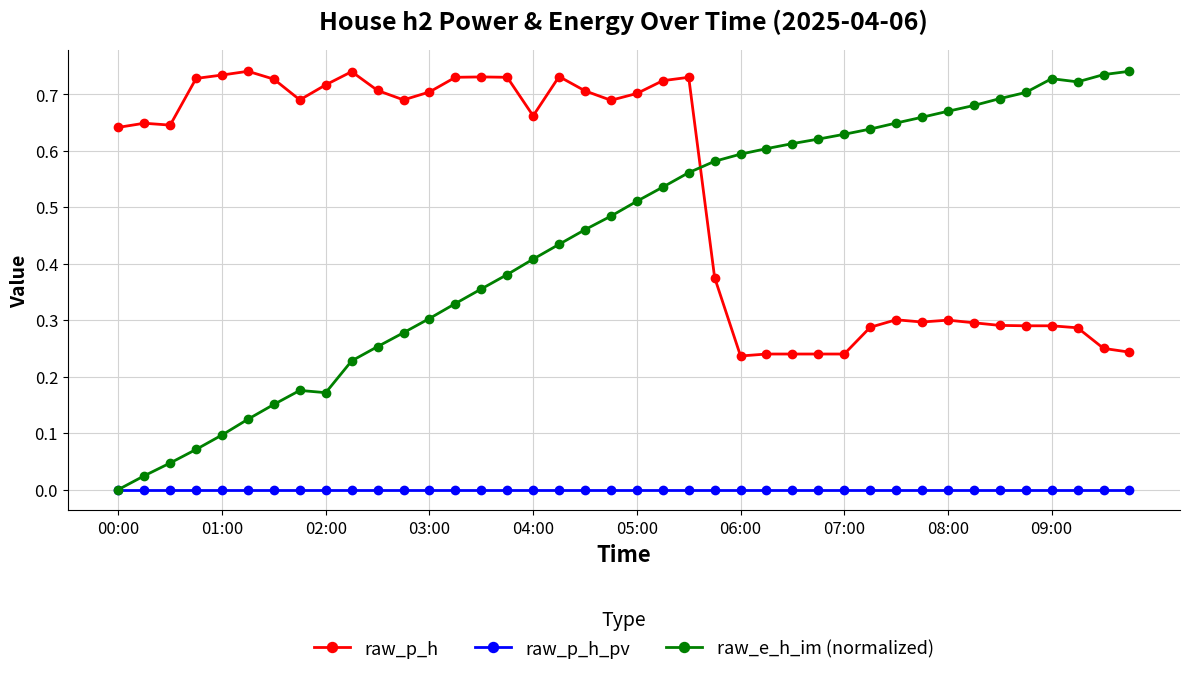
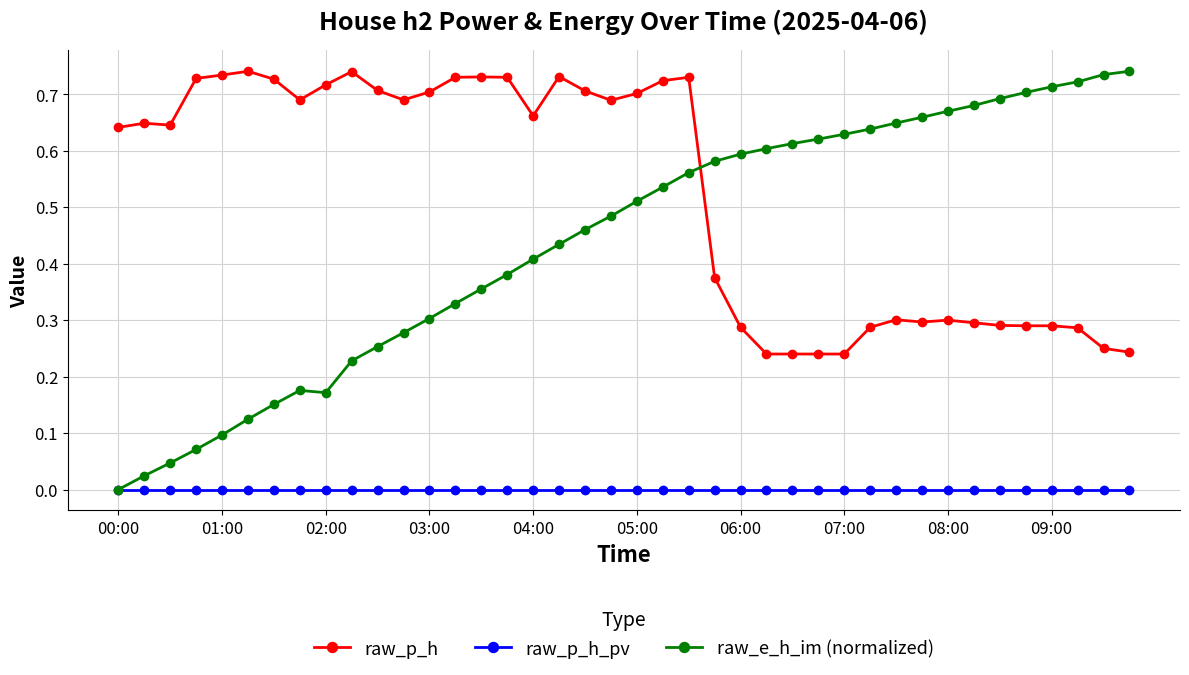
raw_p_h, 06:00: 0.24 -> 0.29
raw_e_h_im (normalized), 09:00: 0.73 -> 0.71
